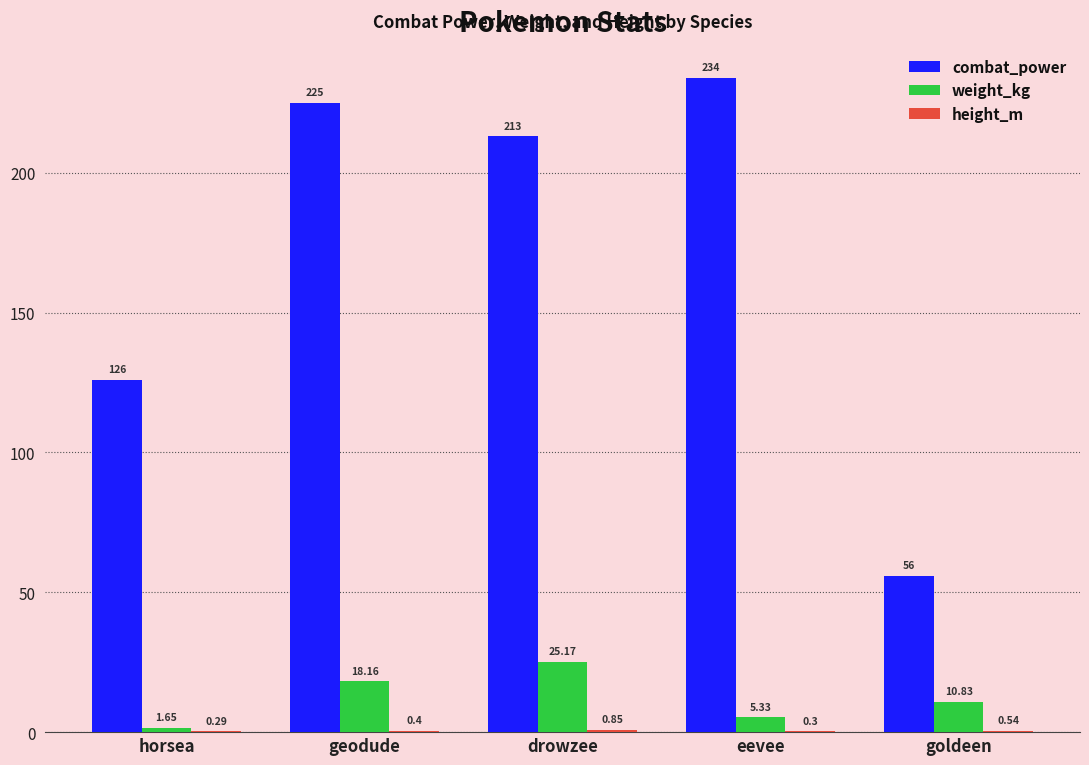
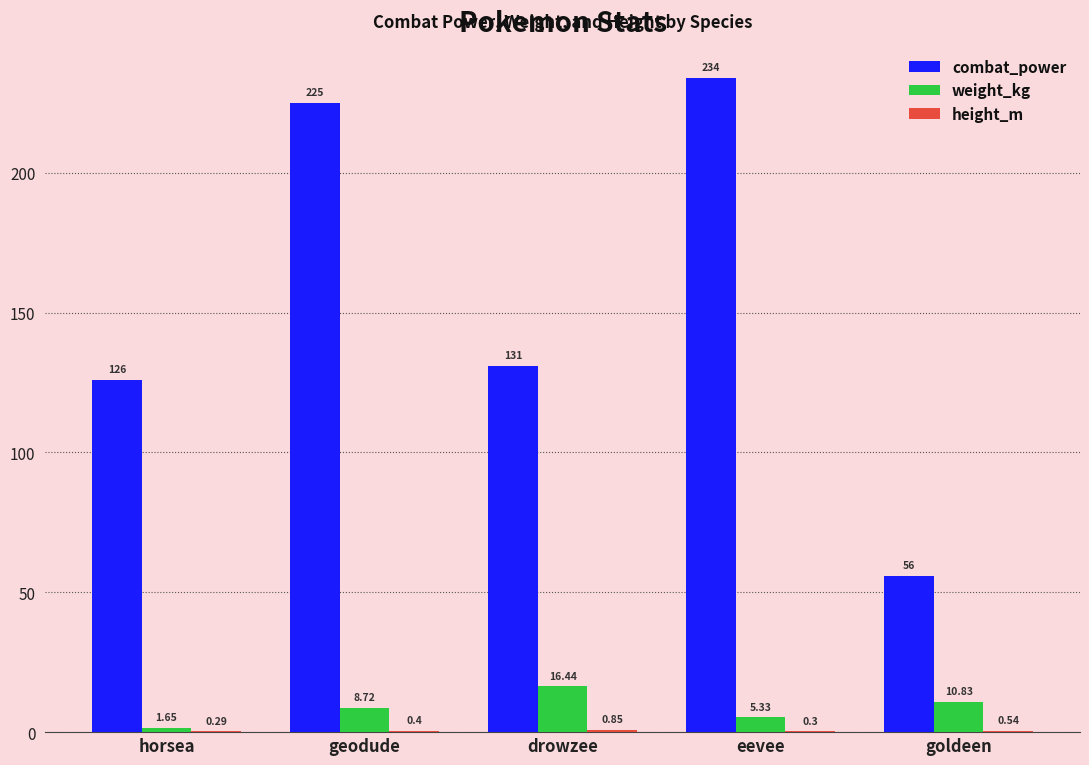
weight_kg, geodude: 18.16 -> 8.72
combat_power, drowzee: 213 -> 131
weight_kg, drowzee: 25.17 -> 16.44
